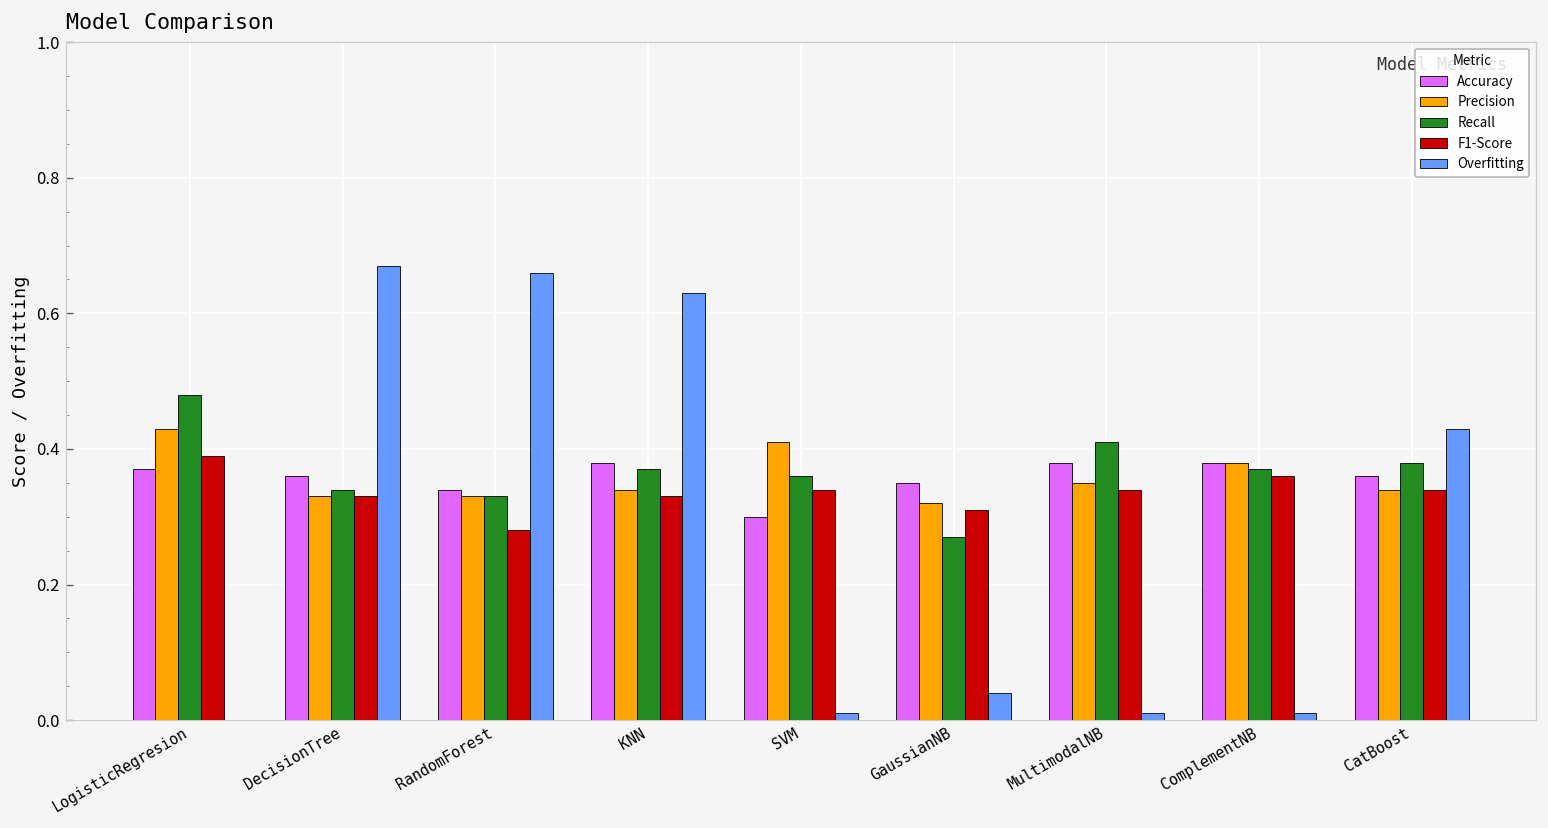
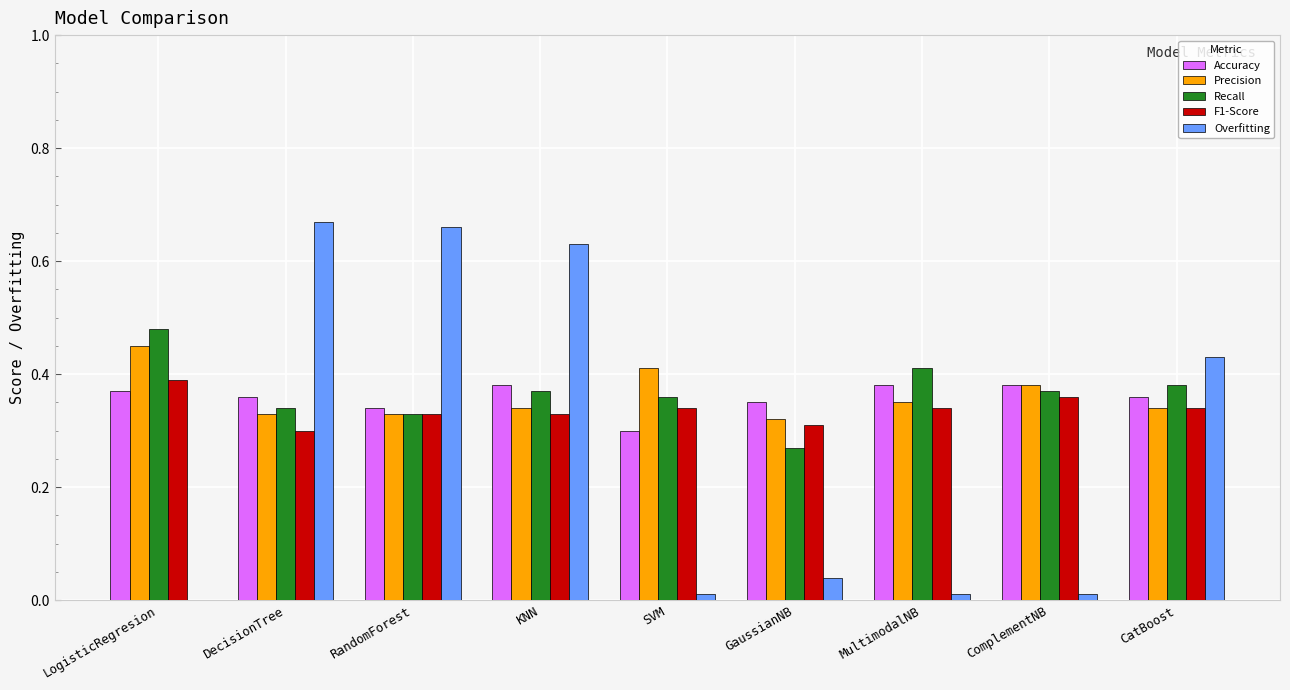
Precision, LogisticRegresion: 0.43 -> 0.45
F1-Score, DecisionTree: 0.33 -> 0.30
F1-Score, RandomForest: 0.28 -> 0.33
